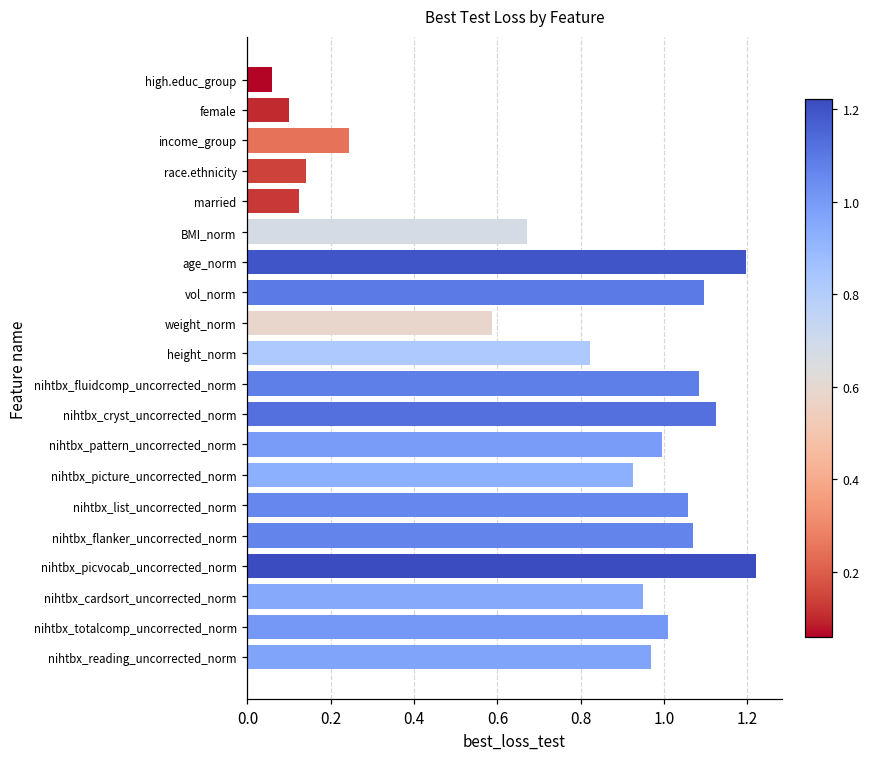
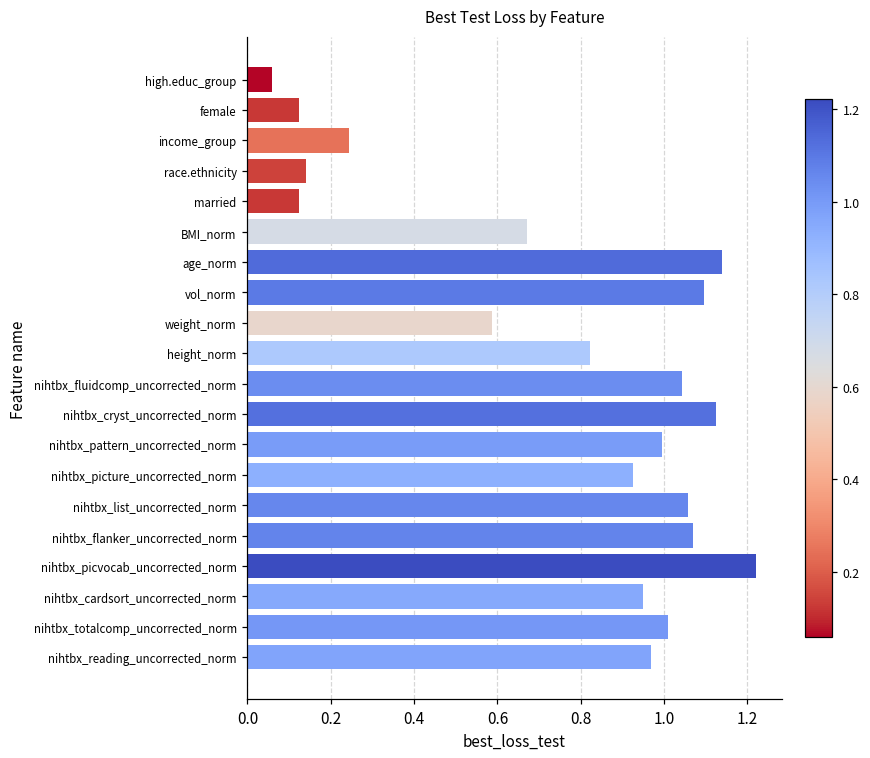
female: 0.10 -> 0.12
age_norm: 1.20 -> 1.14
nihtbx_fluidcomp_uncorrected_norm: 1.08 -> 1.04
